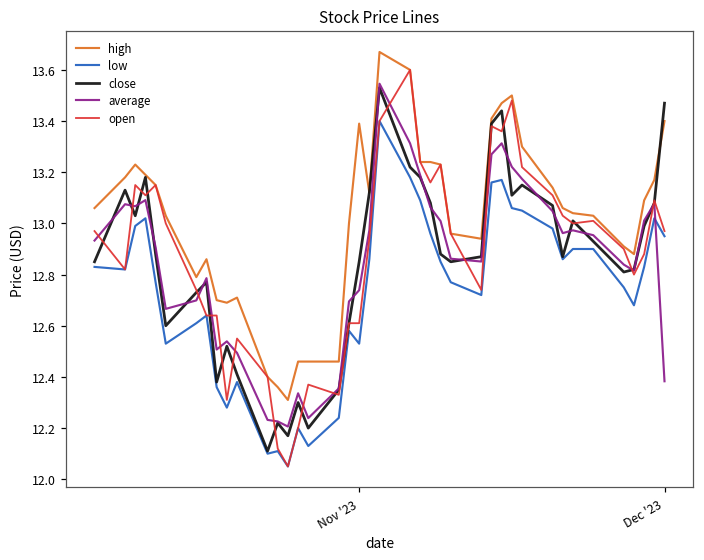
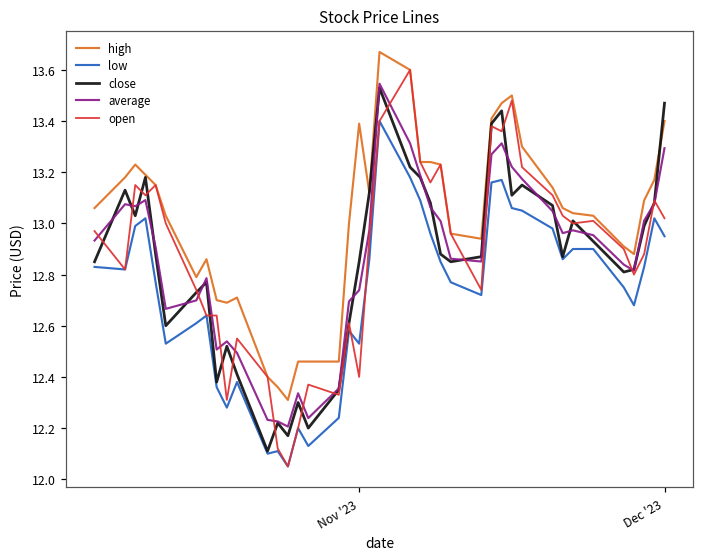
open, Nov '23: 12.61 -> 12.40
average, Dec '23: 12.38 -> 13.29
open, Dec '23: 12.97 -> 13.02
